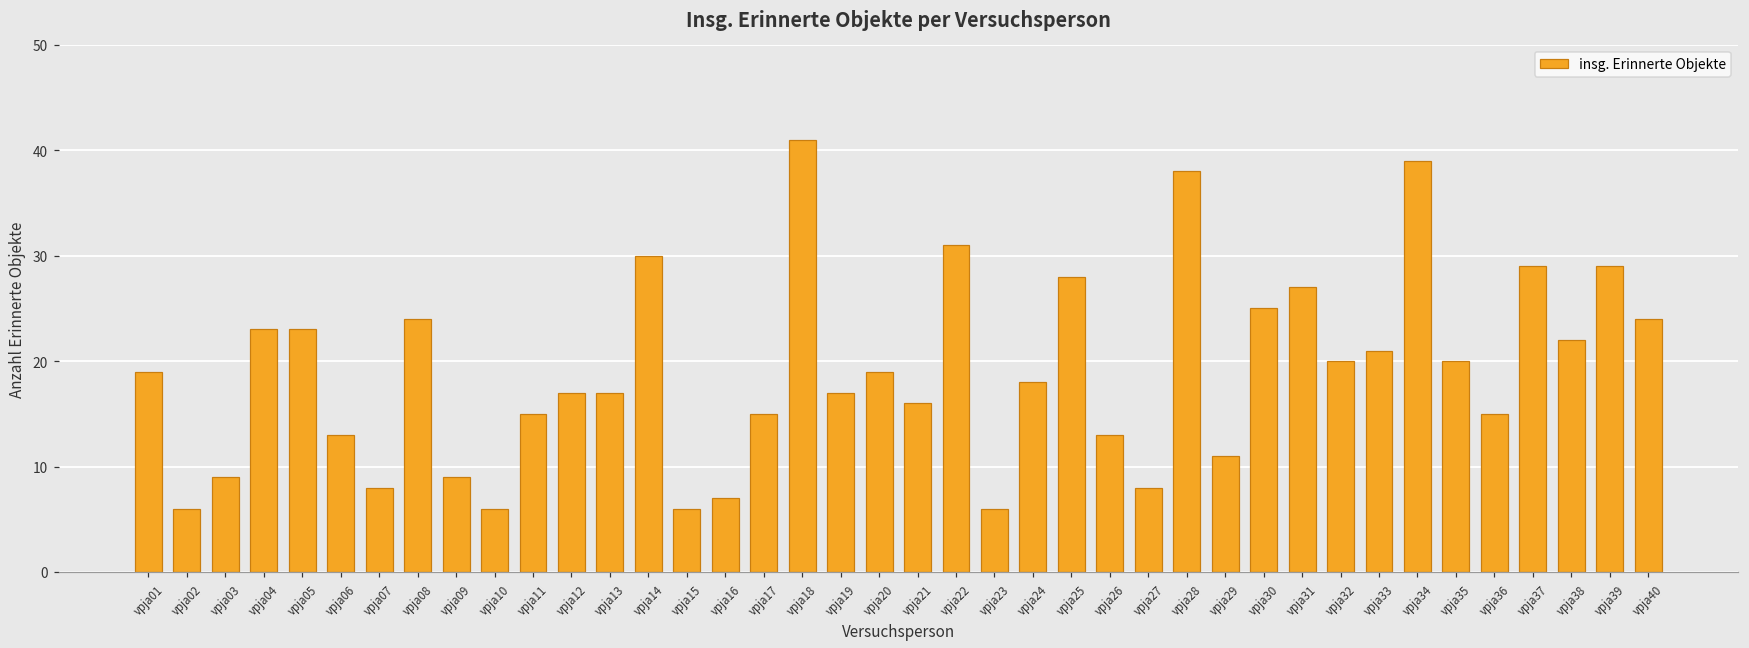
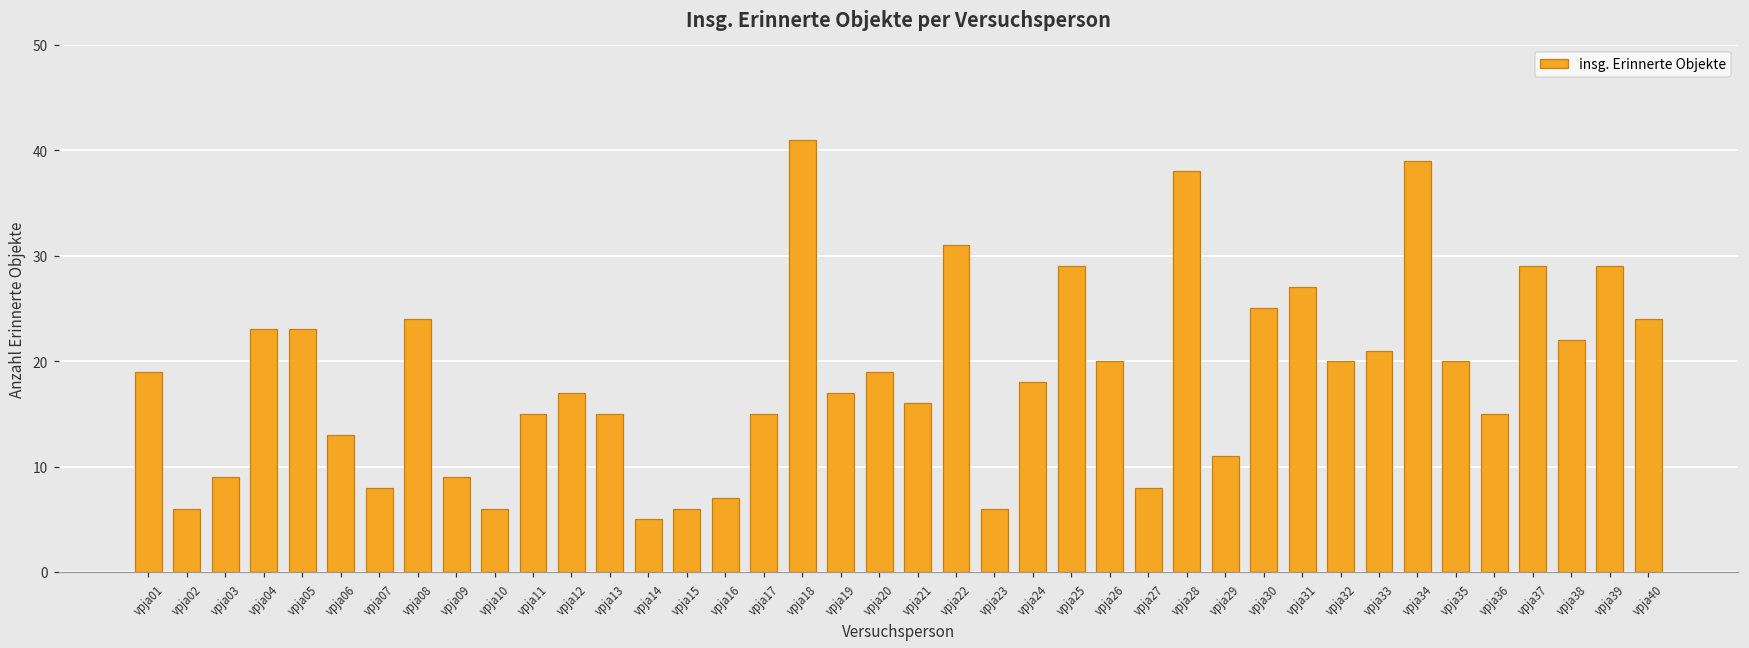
vpja13: 17 -> 15
vpja14: 30 -> 5
vpja25: 28 -> 29
vpja26: 13 -> 20
